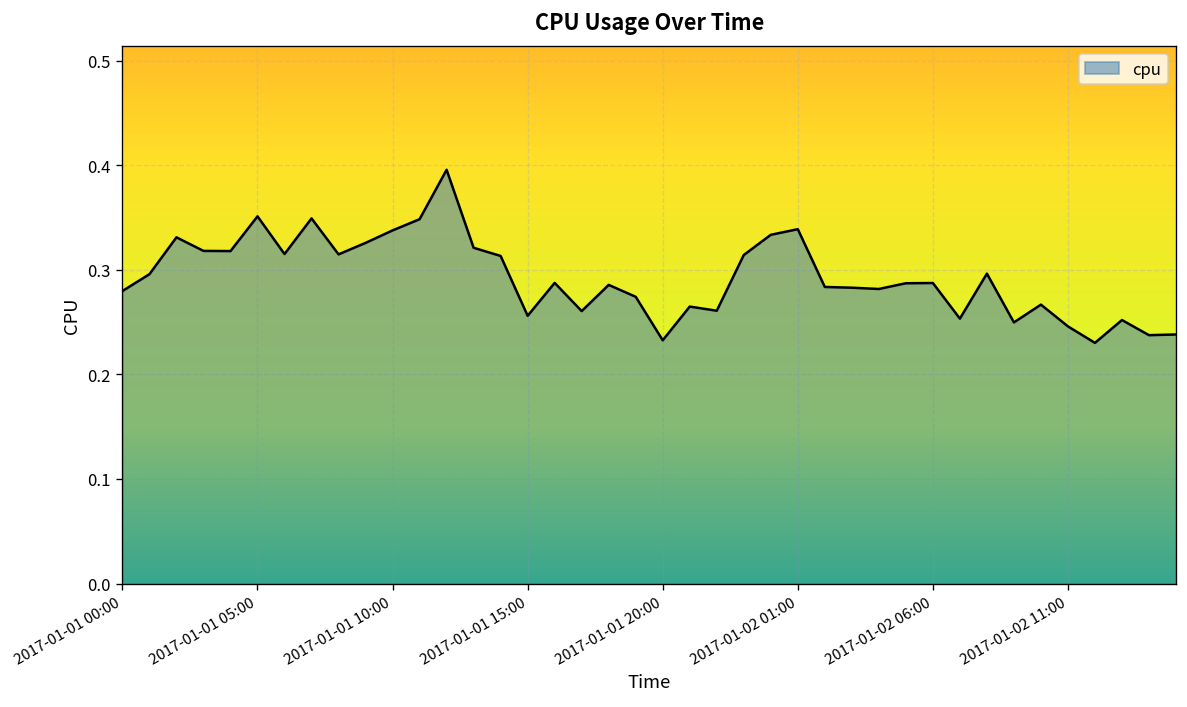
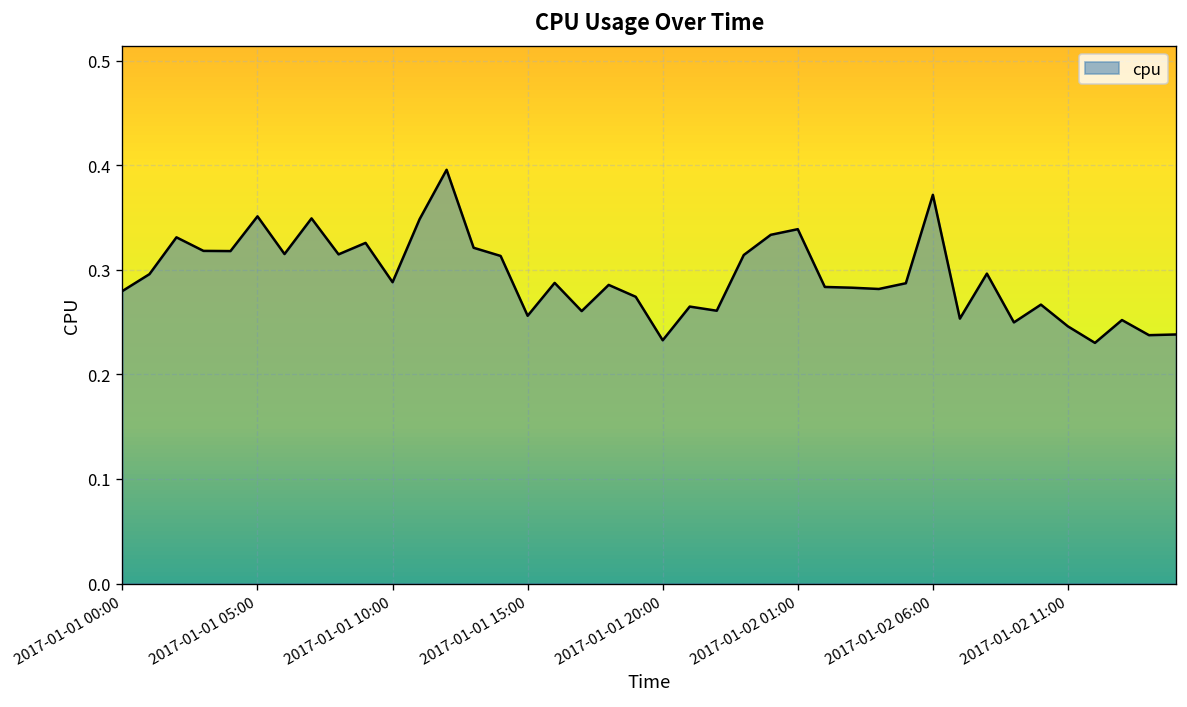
2017-01-01 10:00: 0.34 -> 0.29
2017-01-02 06:00: 0.29 -> 0.37
